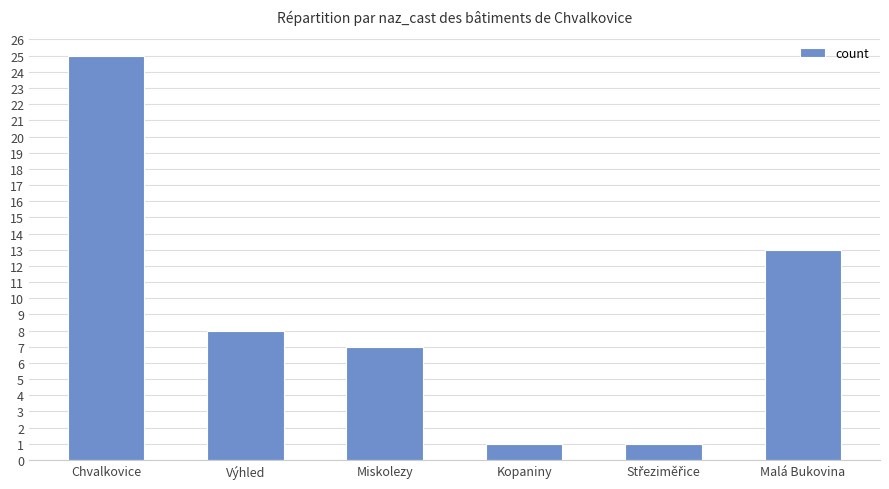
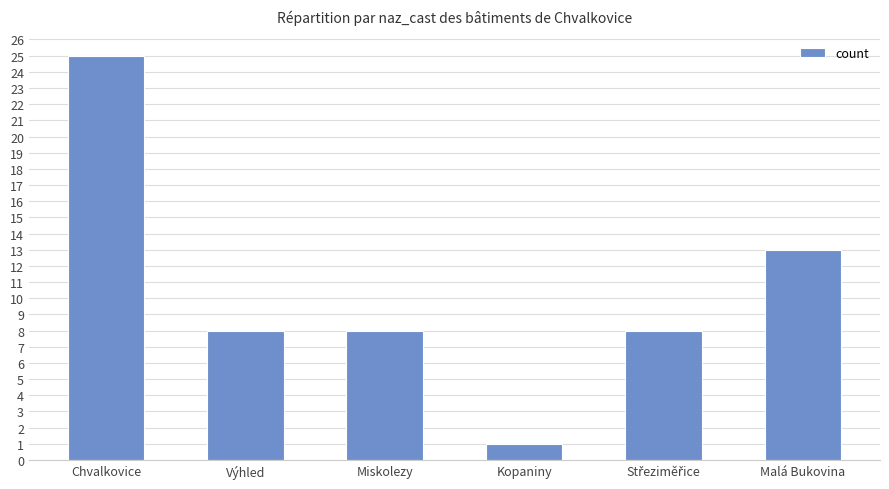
Miskolezy: 7 -> 8
Střeziměřice: 1 -> 8
